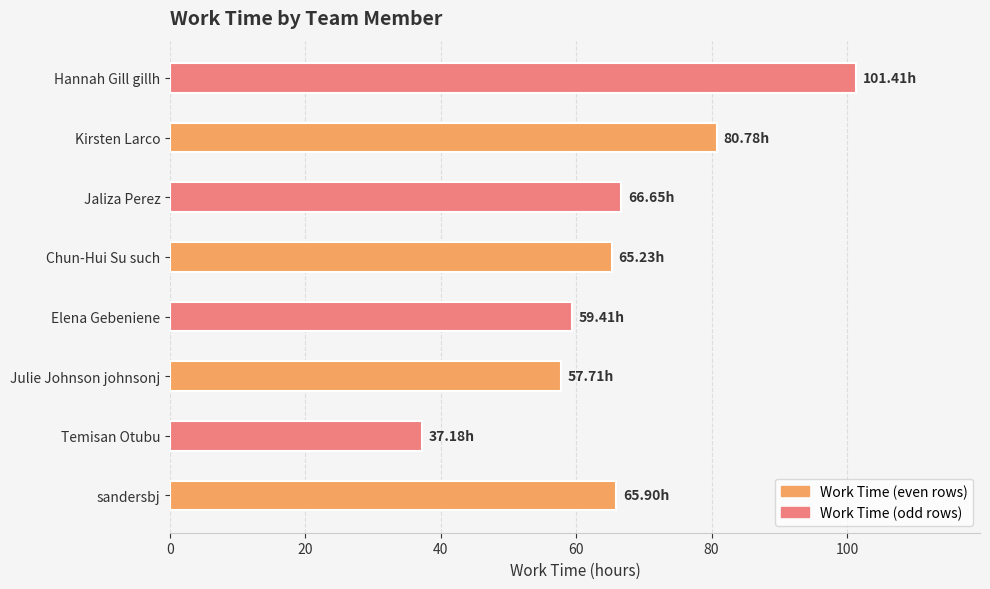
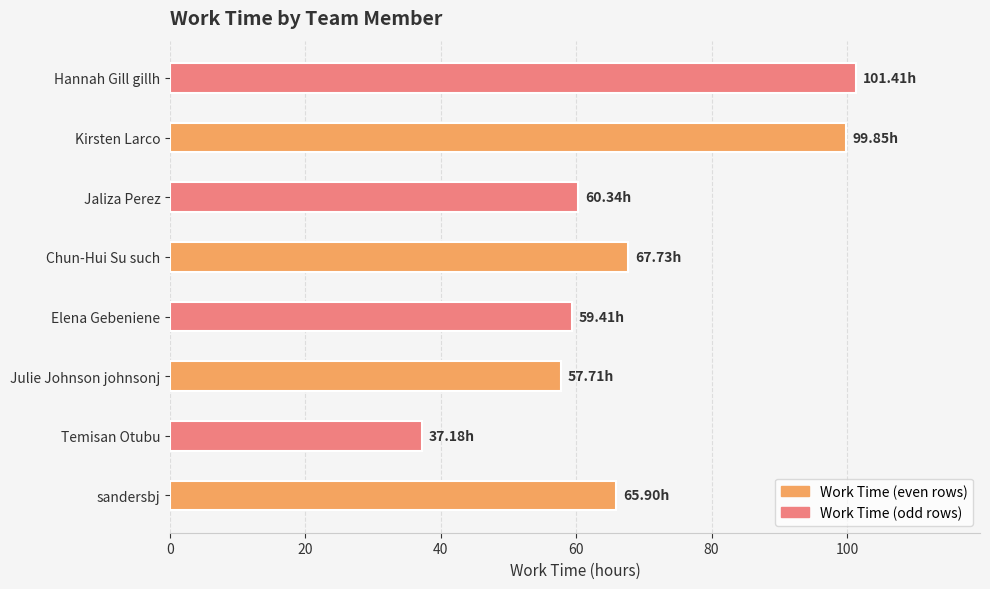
Kirsten Larco: 80.78h -> 99.85h
Jaliza Perez: 66.65h -> 60.34h
Chun-Hui Su such: 65.23h -> 67.73h
